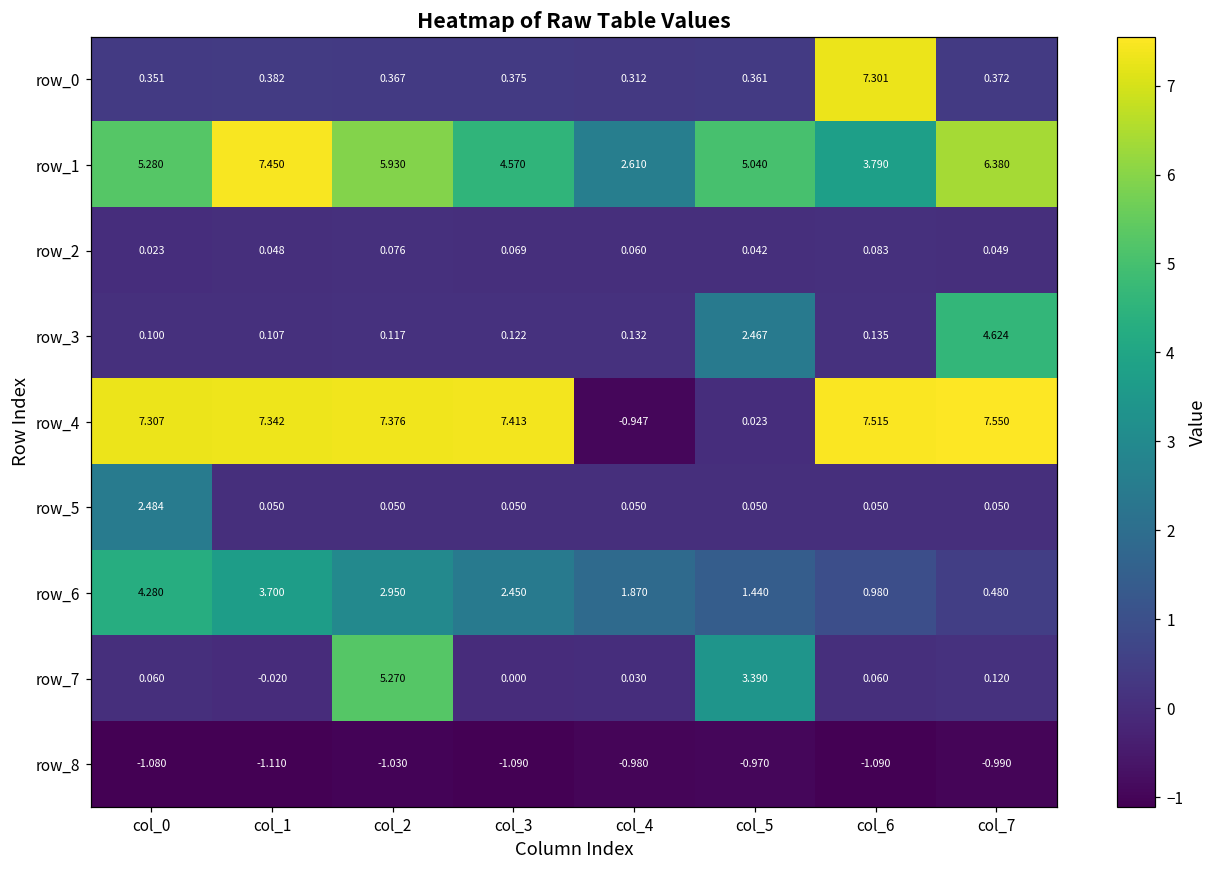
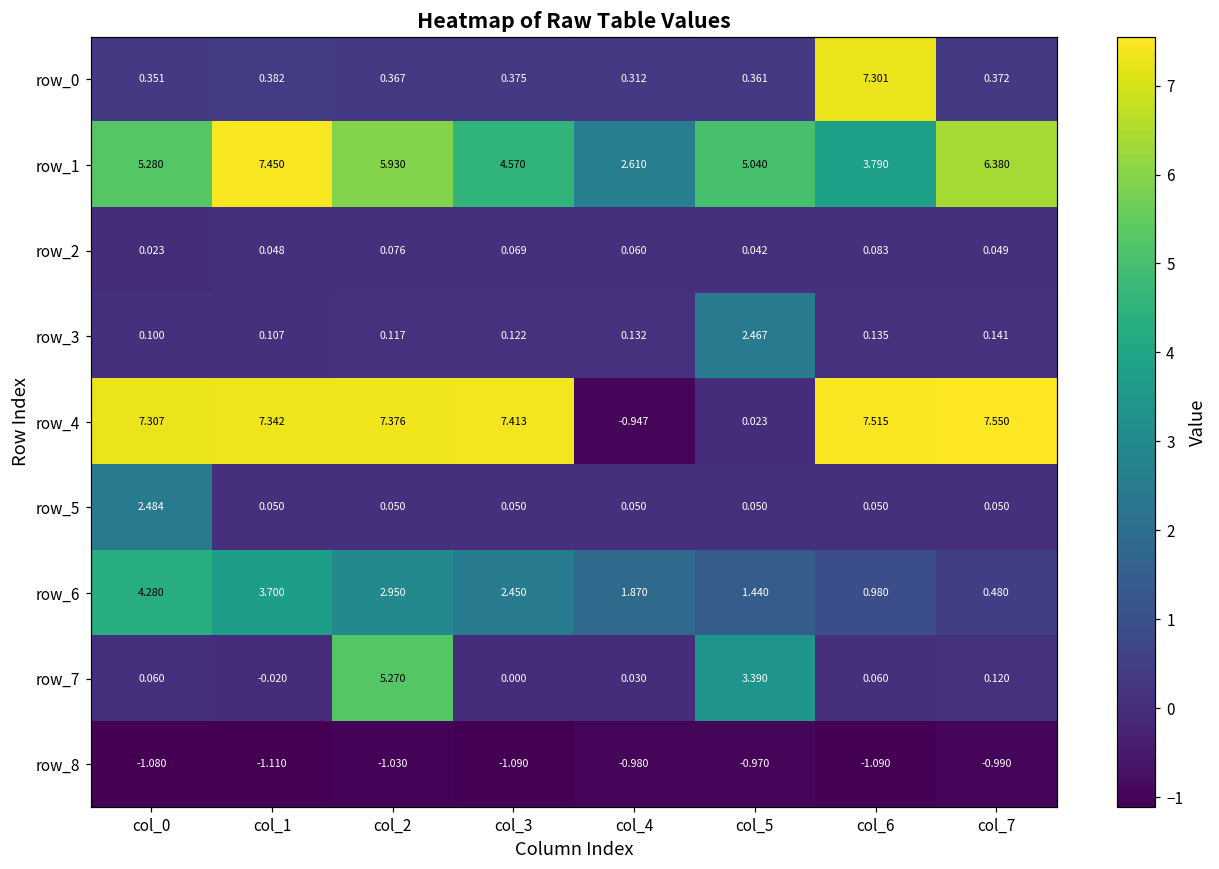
row_3, col_7: 4.624 -> 0.141
